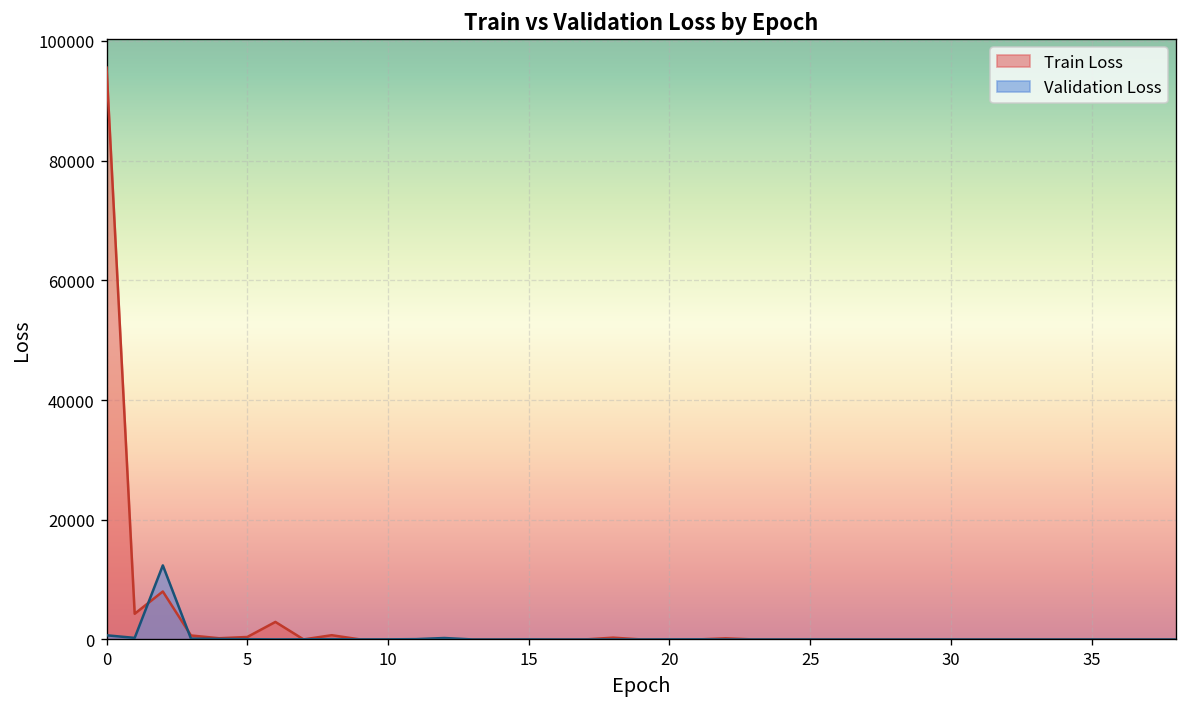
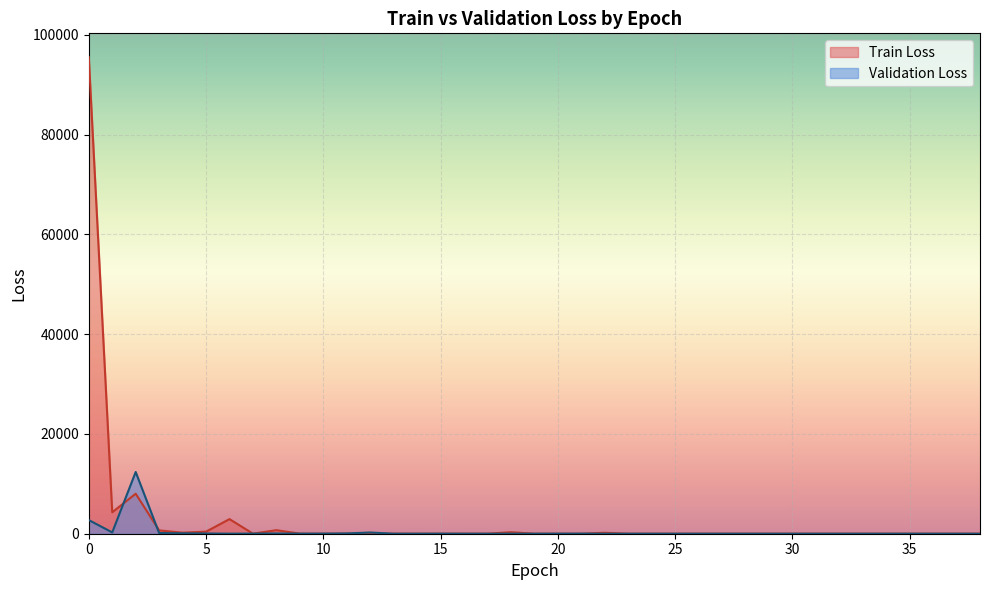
Validation Loss, 0: 1000 -> 3000
